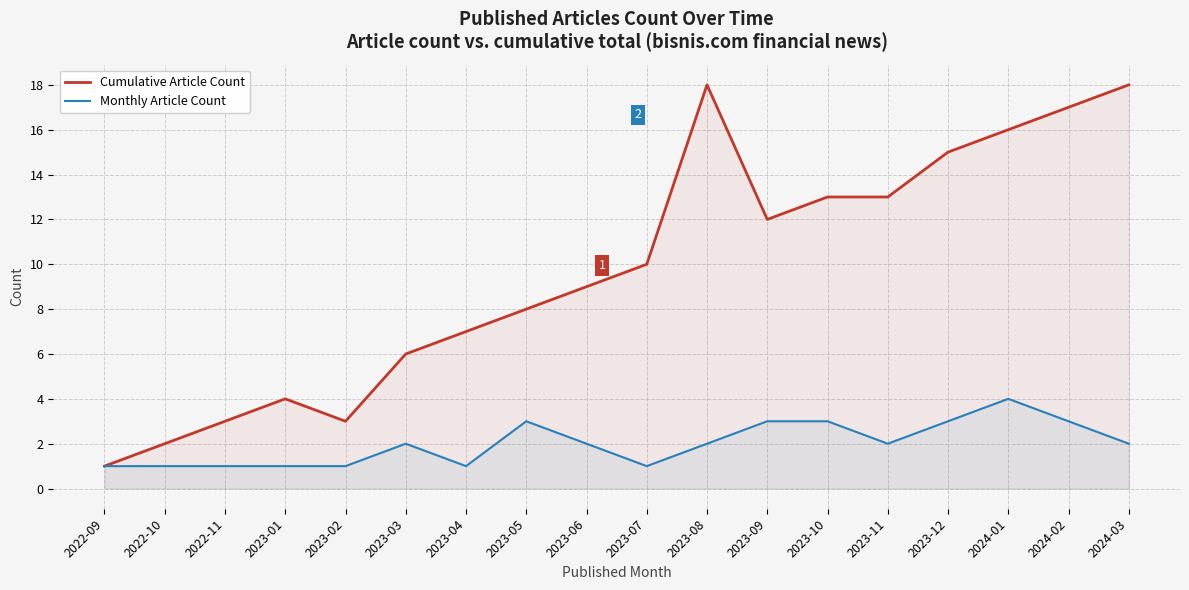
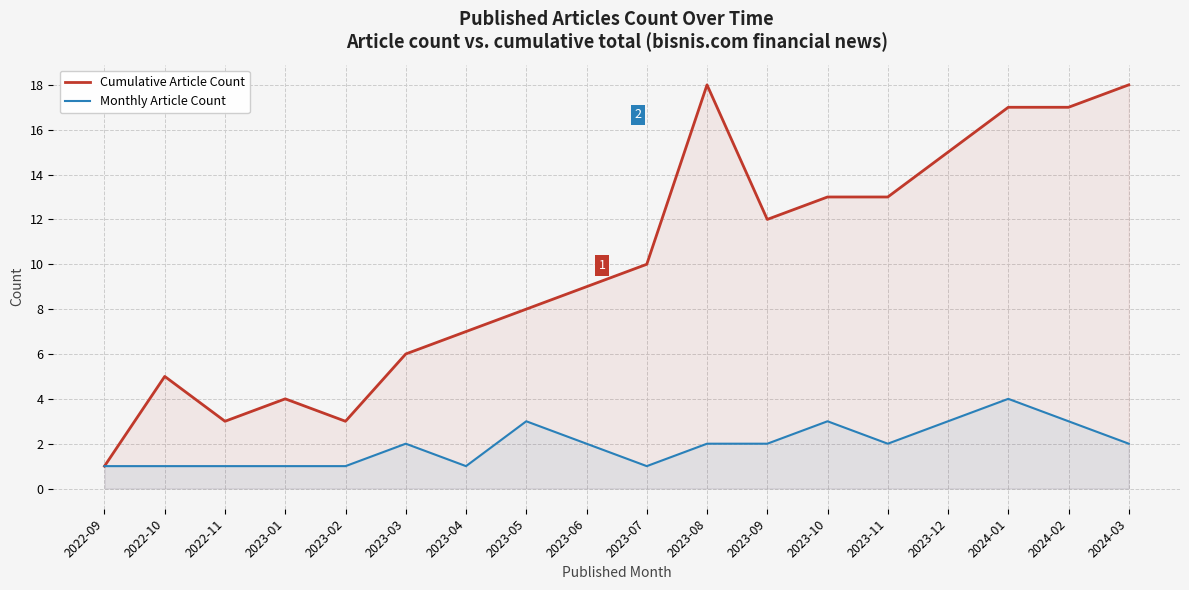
Cumulative Article Count, 2022-10: 2 -> 5
Monthly Article Count, 2023-09: 3 -> 2
Cumulative Article Count, 2024-01: 16 -> 17
